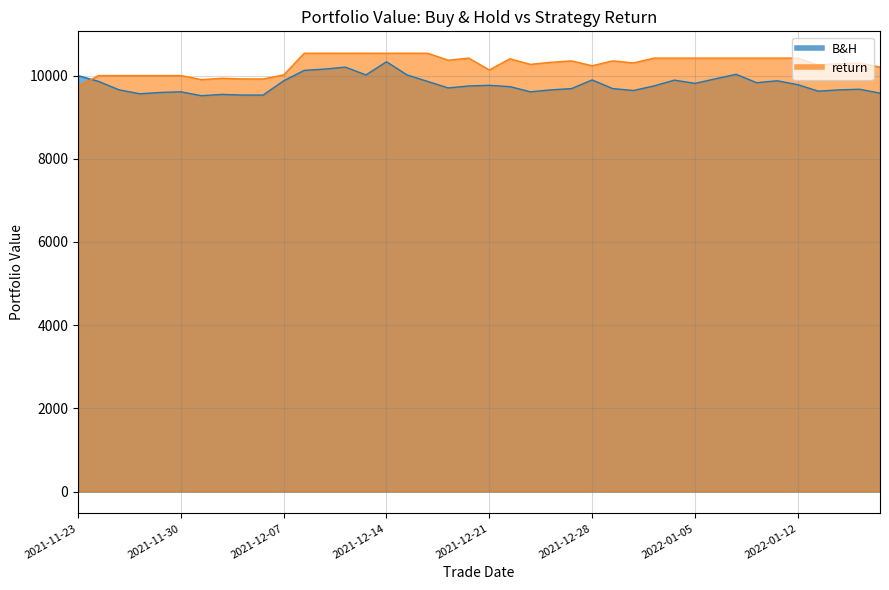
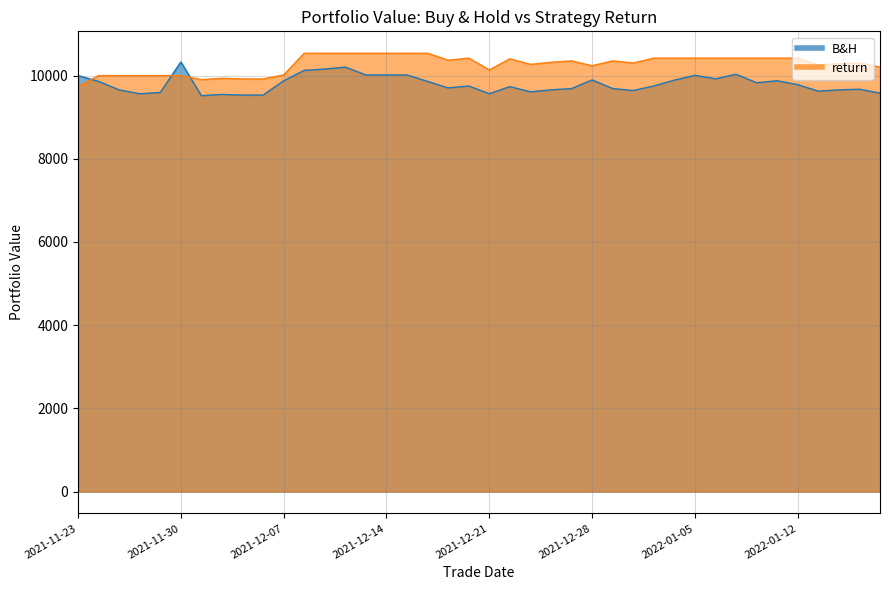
B&H, 2021-11-30: 9600 -> 10300
B&H, 2021-12-14: 10300 -> 10000
B&H, 2021-12-21: 9800 -> 9600
B&H, 2022-01-05: 9800 -> 10000
